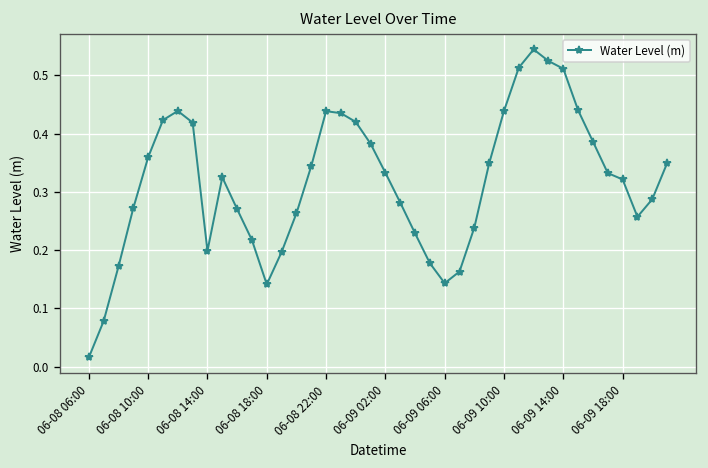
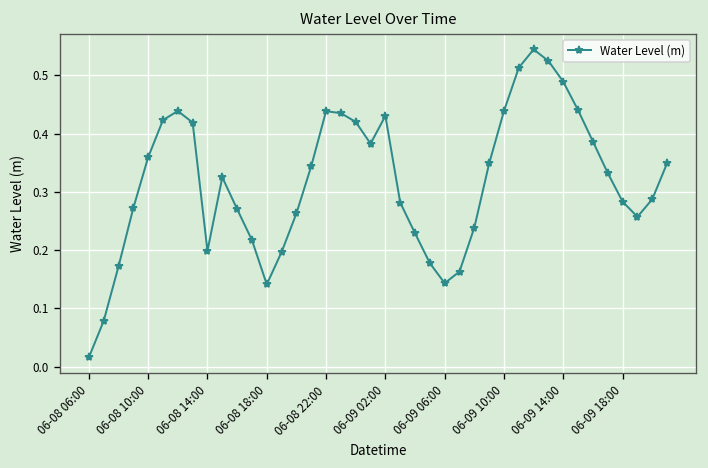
06-09 02:00: 0.33 -> 0.43
06-09 14:00: 0.51 -> 0.49
06-09 18:00: 0.32 -> 0.28
